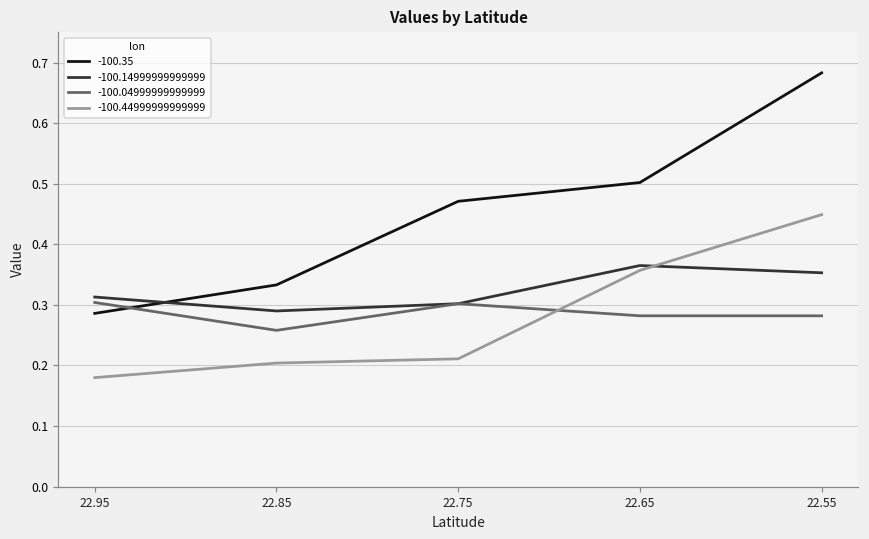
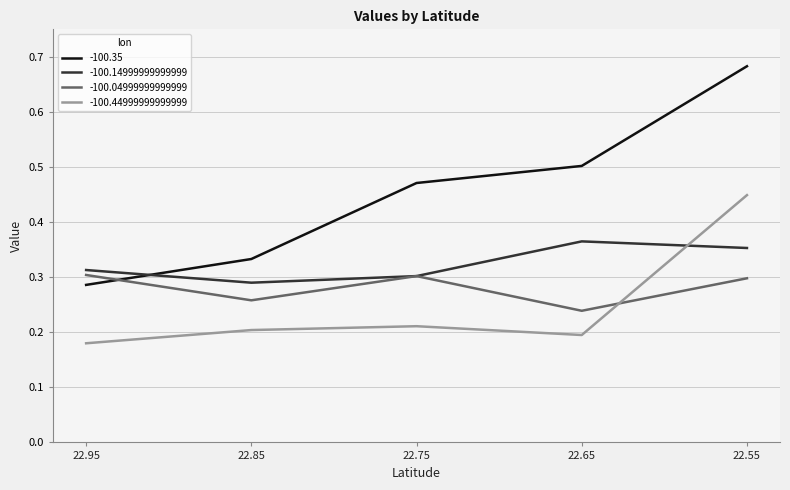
-100.04999999999999, 22.65: 0.28 -> 0.24
-100.44999999999999, 22.65: 0.36 -> 0.20
-100.04999999999999, 22.55: 0.28 -> 0.30
